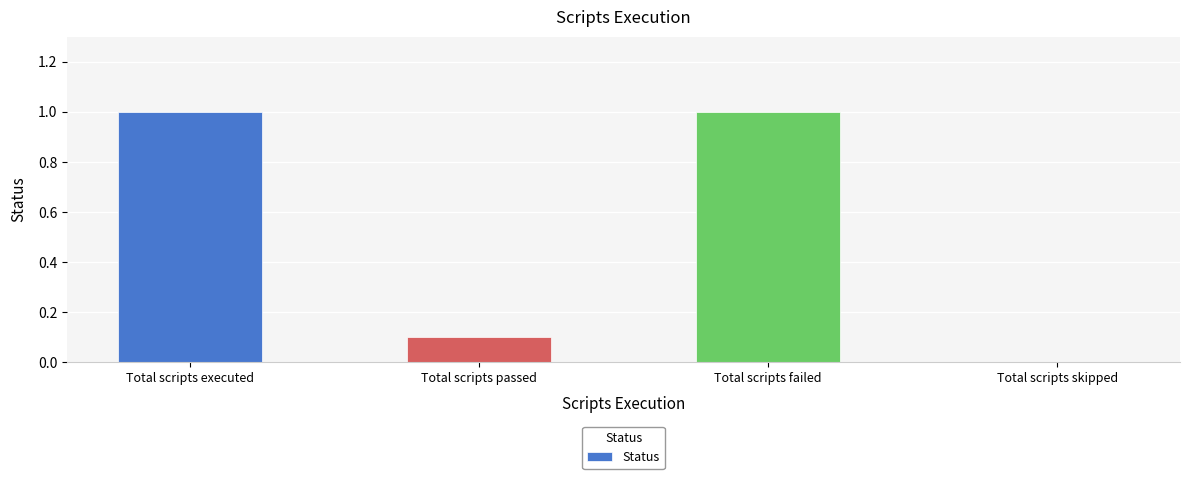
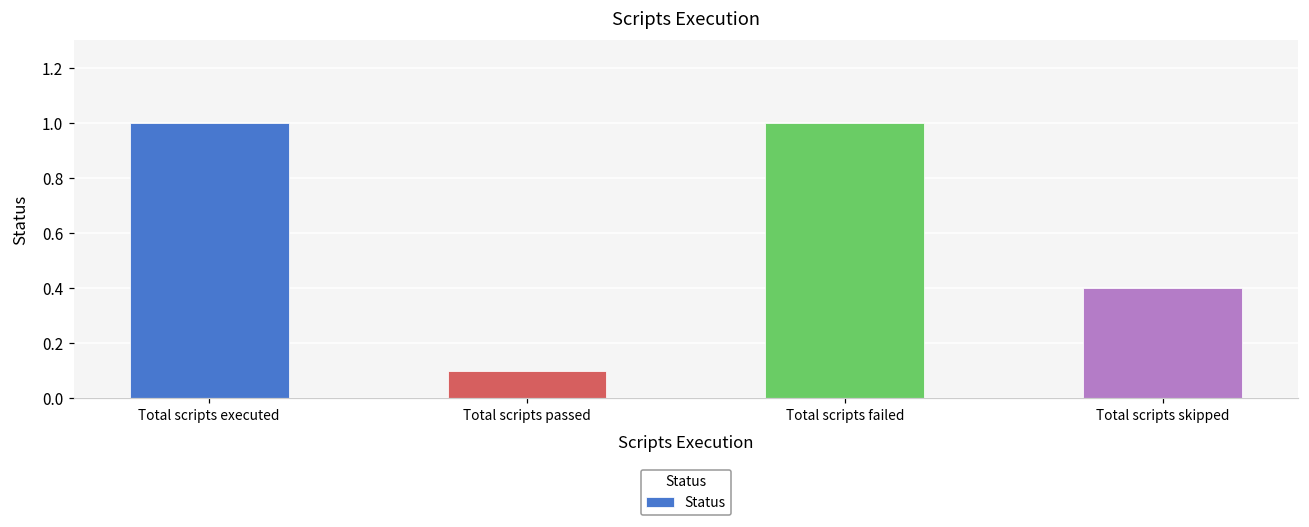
Total scripts skipped: 0.0 -> 0.4
